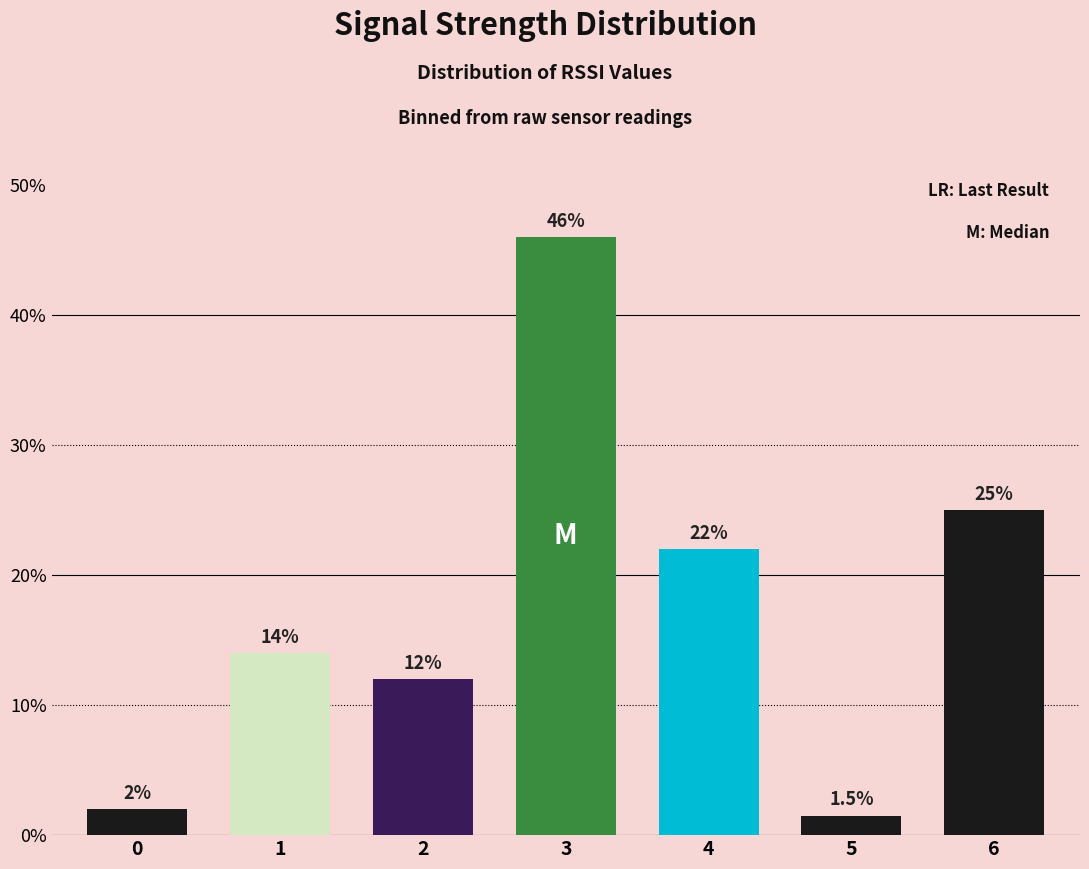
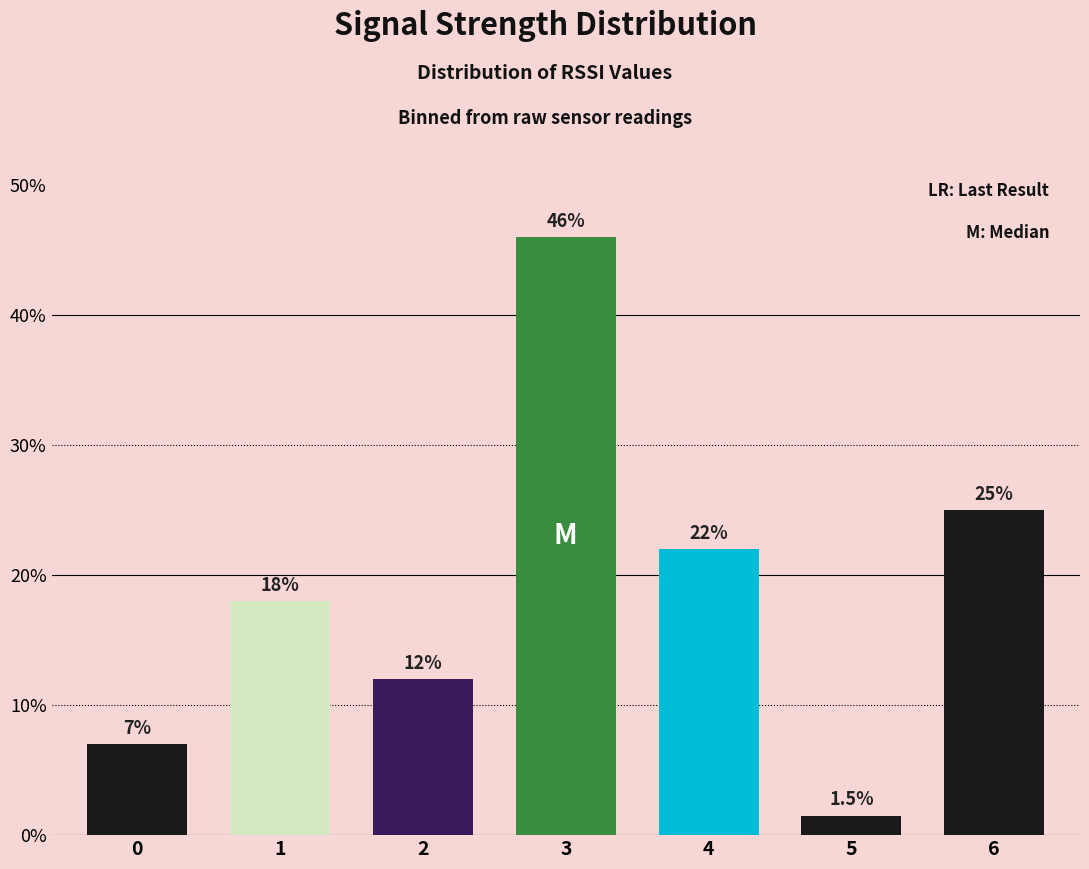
0: 2% -> 7%
1: 14% -> 18%
